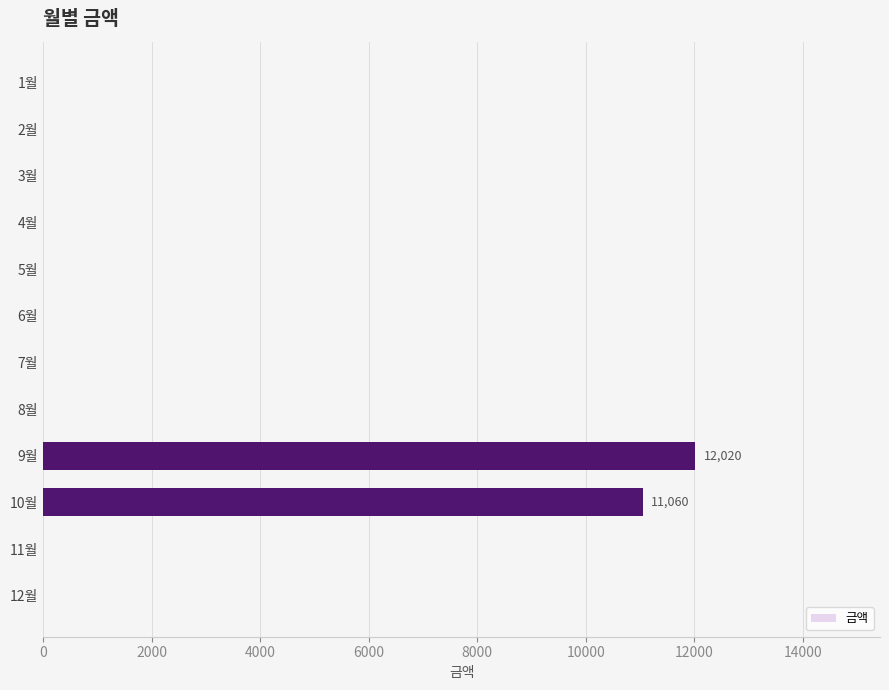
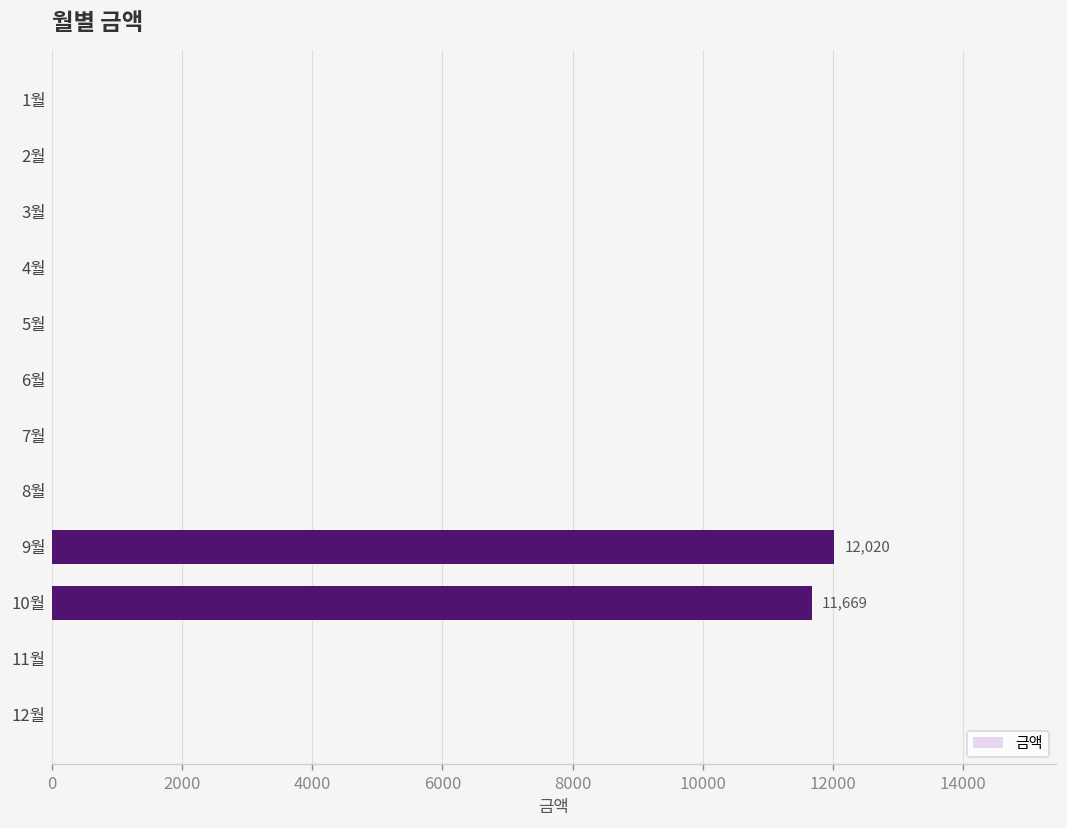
10월: 11,060 -> 11,669
